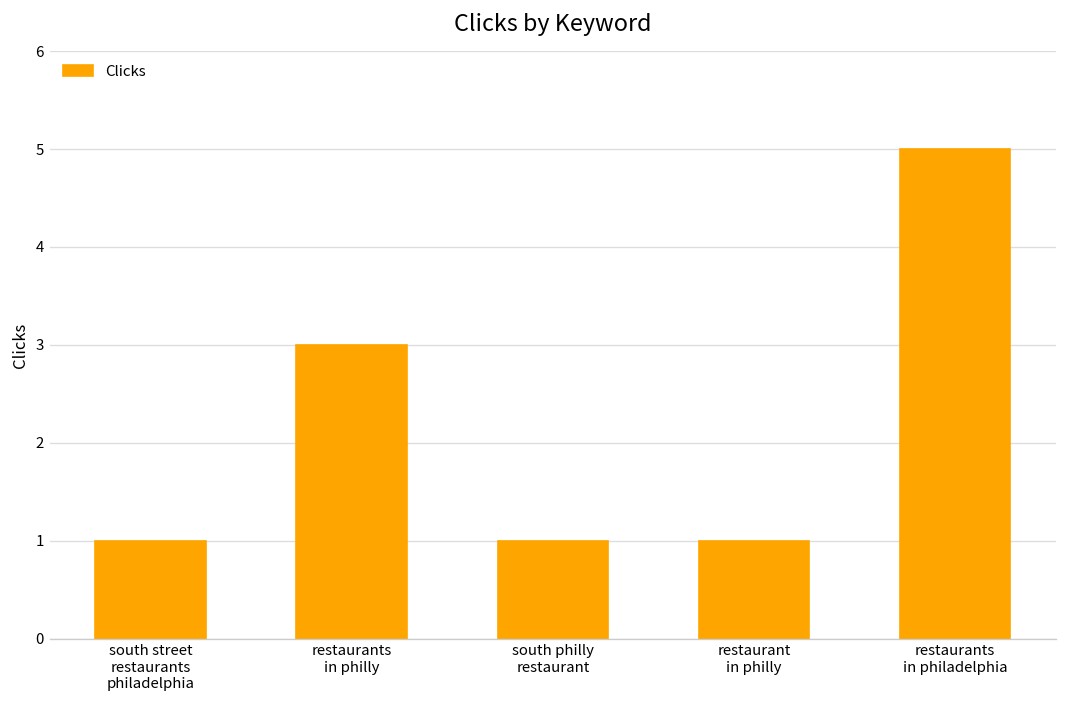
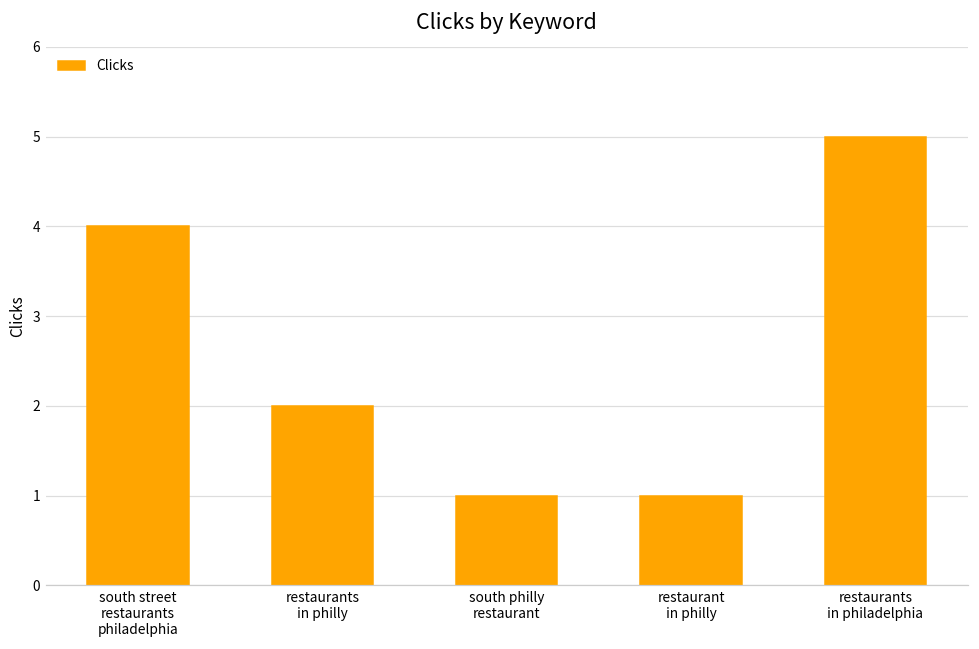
south street restaurants philadelphia: 1 -> 4
restaurants in philly: 3 -> 2
